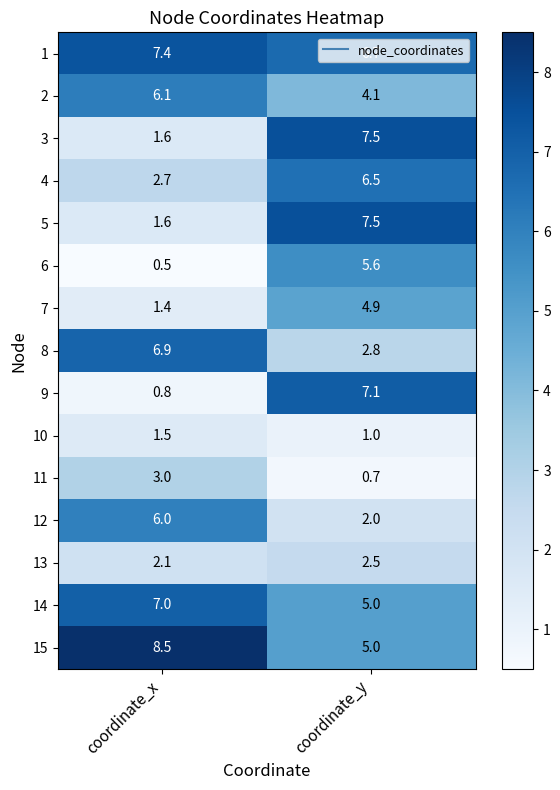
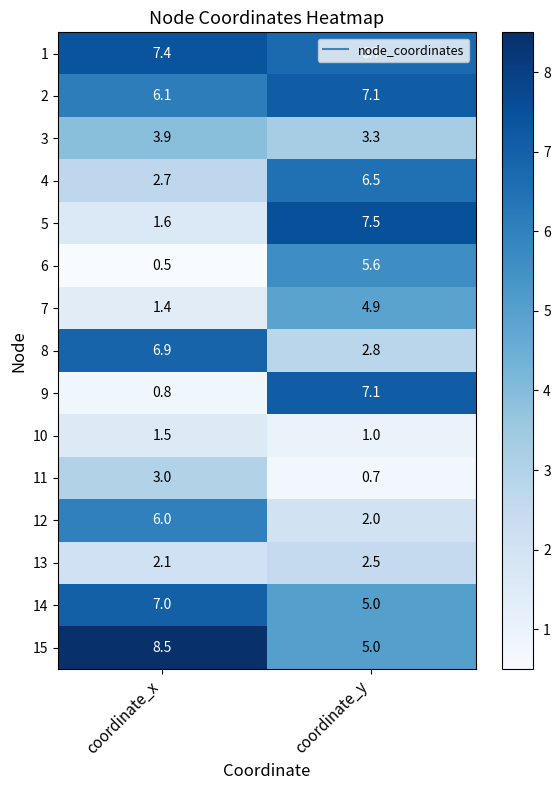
2, coordinate_y: 4.1 -> 7.1
3, coordinate_x: 1.6 -> 3.9
3, coordinate_y: 7.5 -> 3.3
